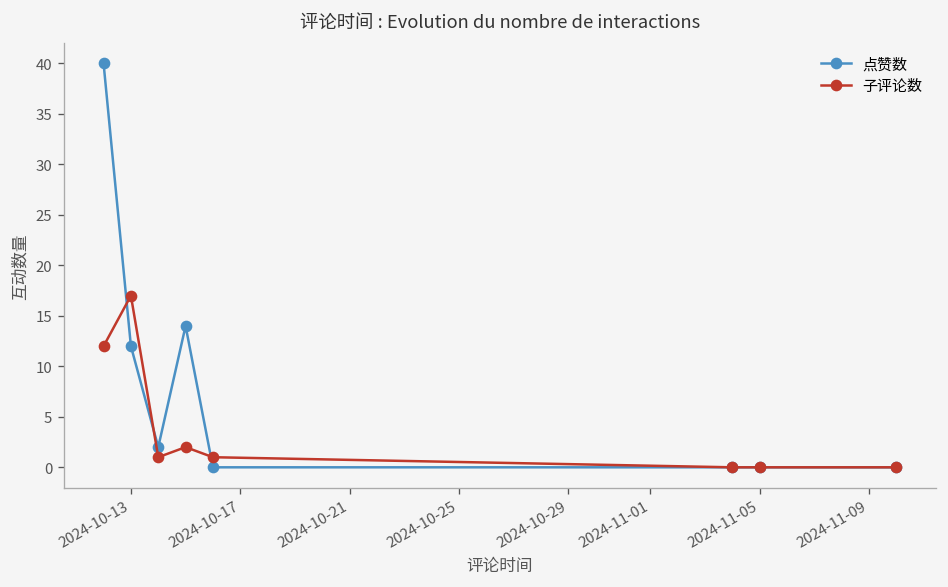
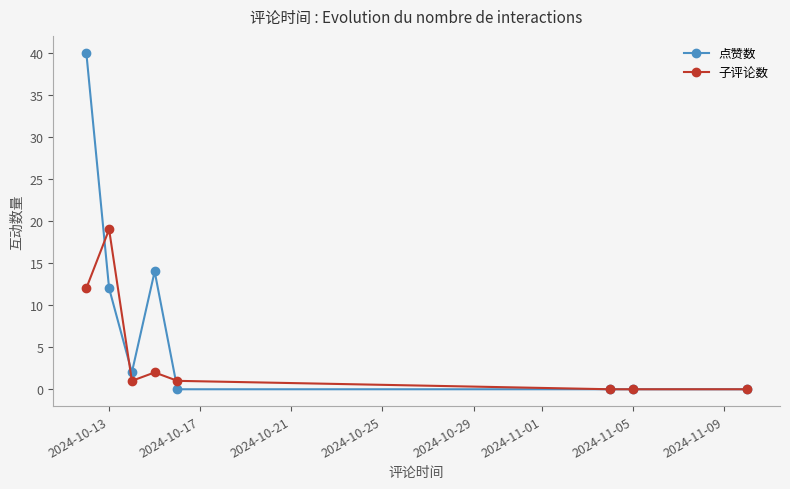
子评论数, 2024-10-13: 17 -> 19
